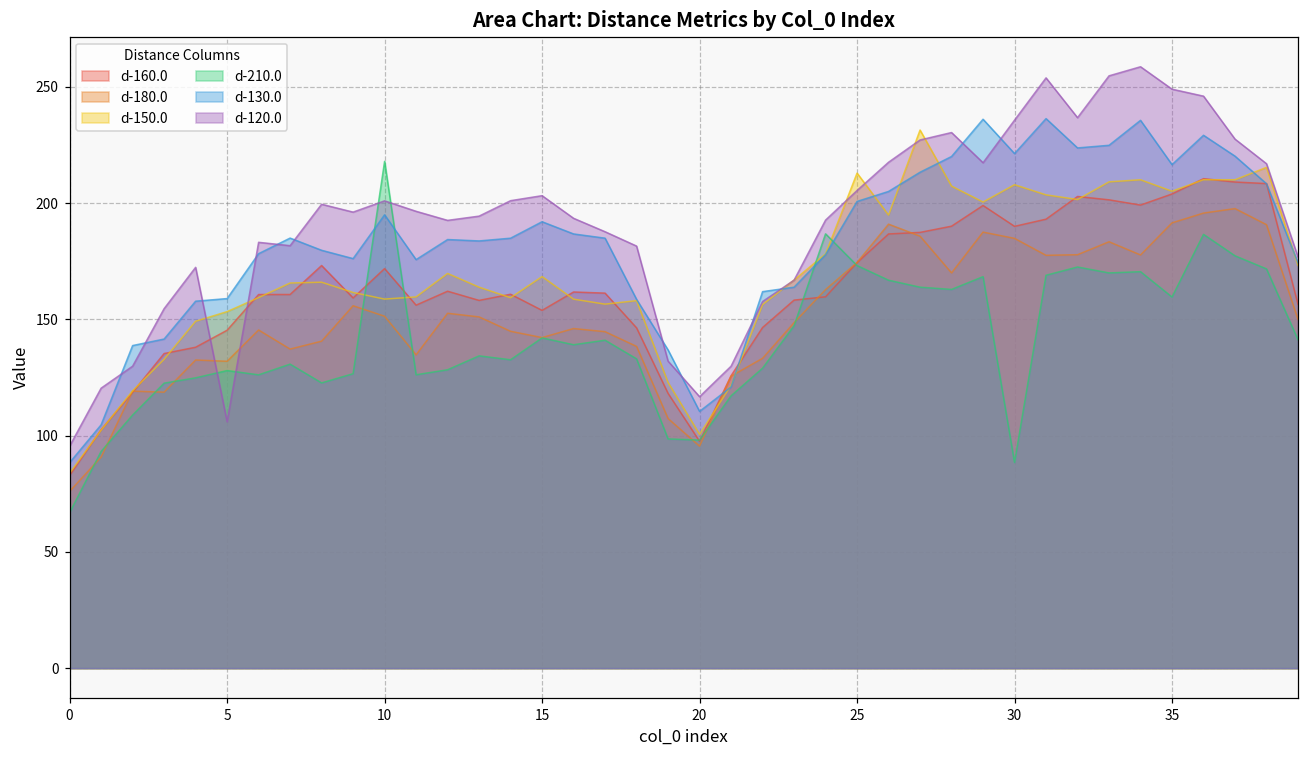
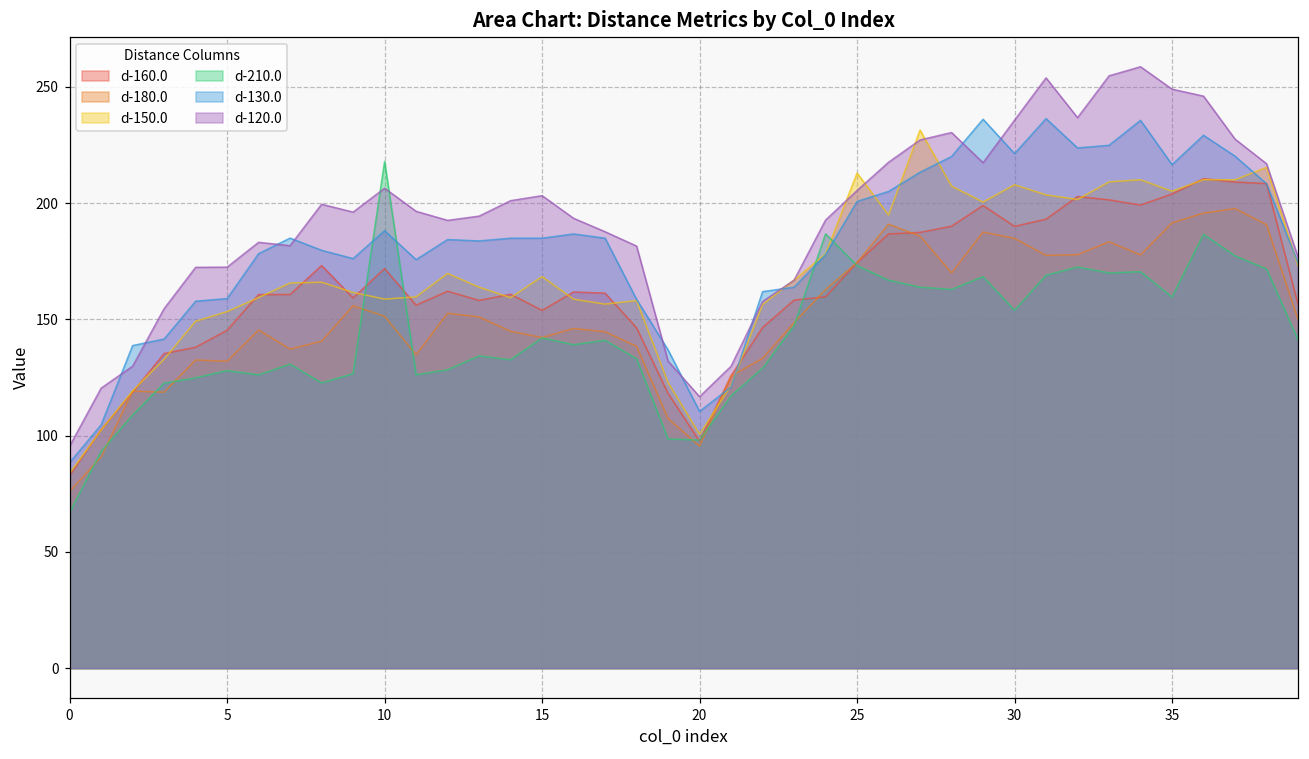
d-120.0, 5: 106 -> 172
d-130.0, 10: 195 -> 188
d-120.0, 10: 201 -> 206
d-130.0, 15: 192 -> 185
d-210.0, 30: 88 -> 154
